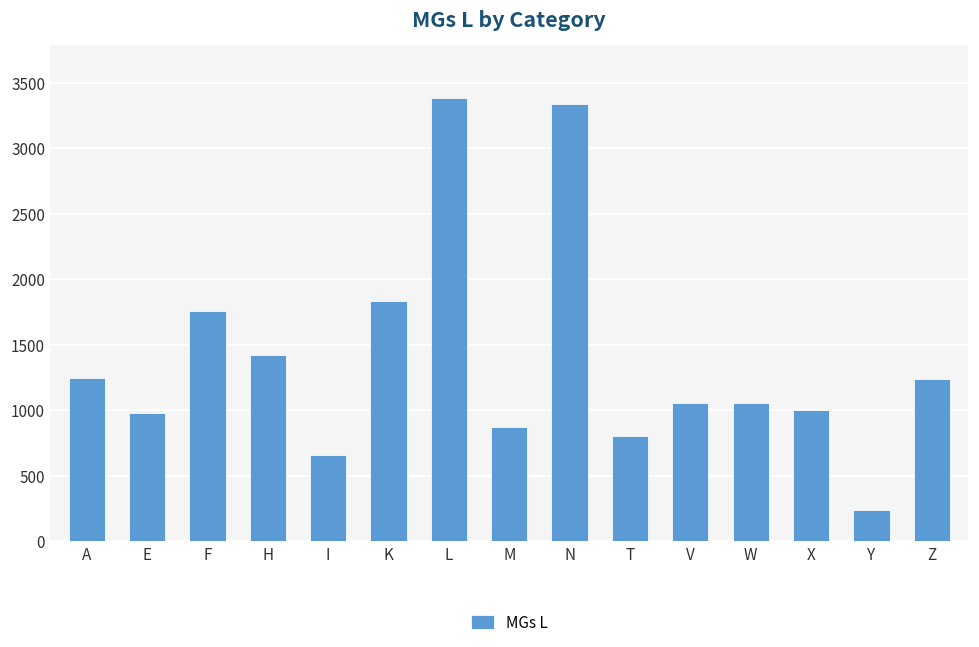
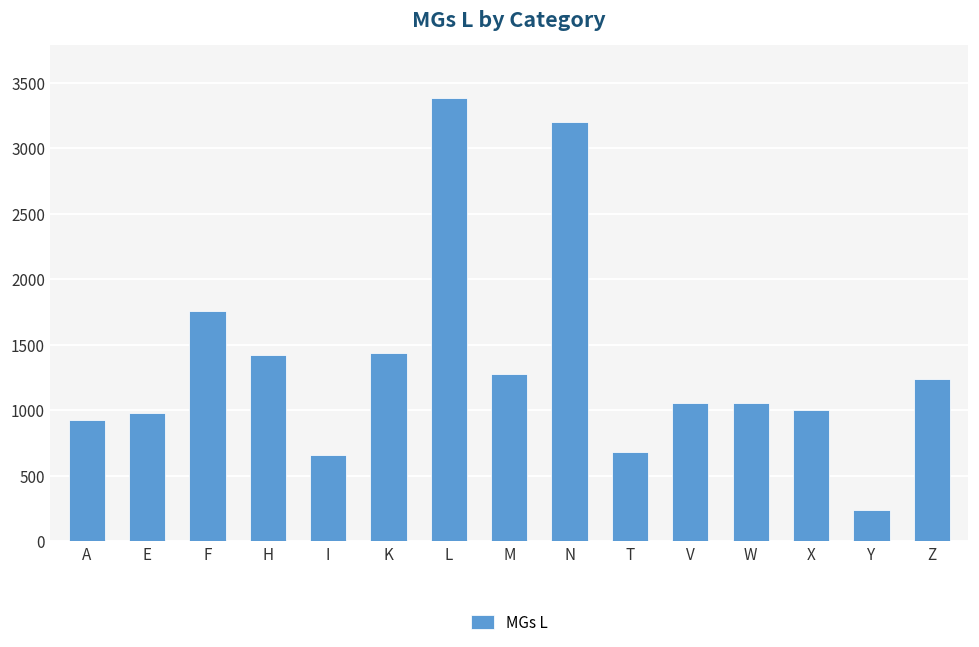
A: 1240 -> 930
K: 1840 -> 1430
M: 870 -> 1280
N: 3340 -> 3200
T: 810 -> 680
